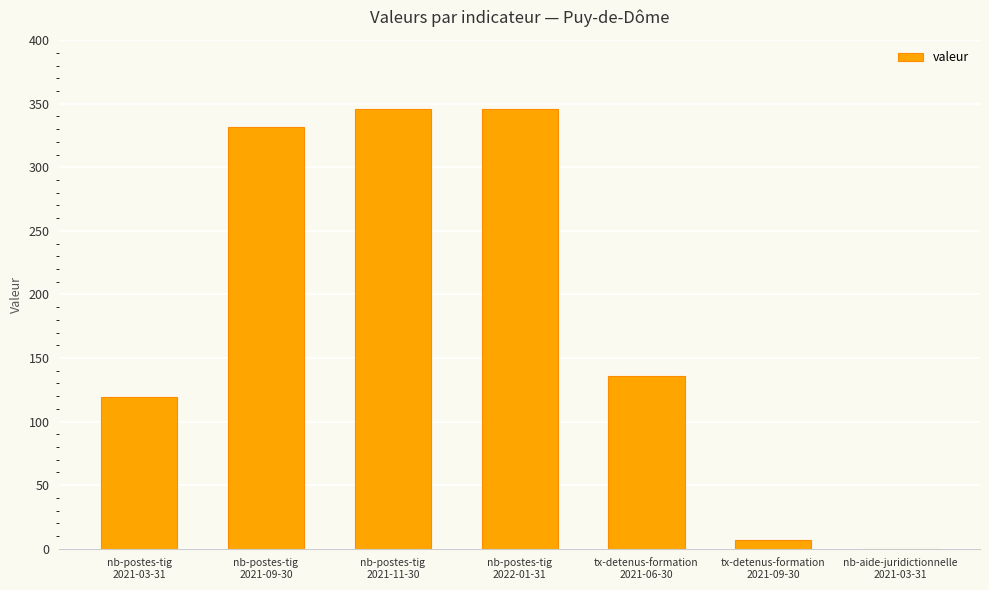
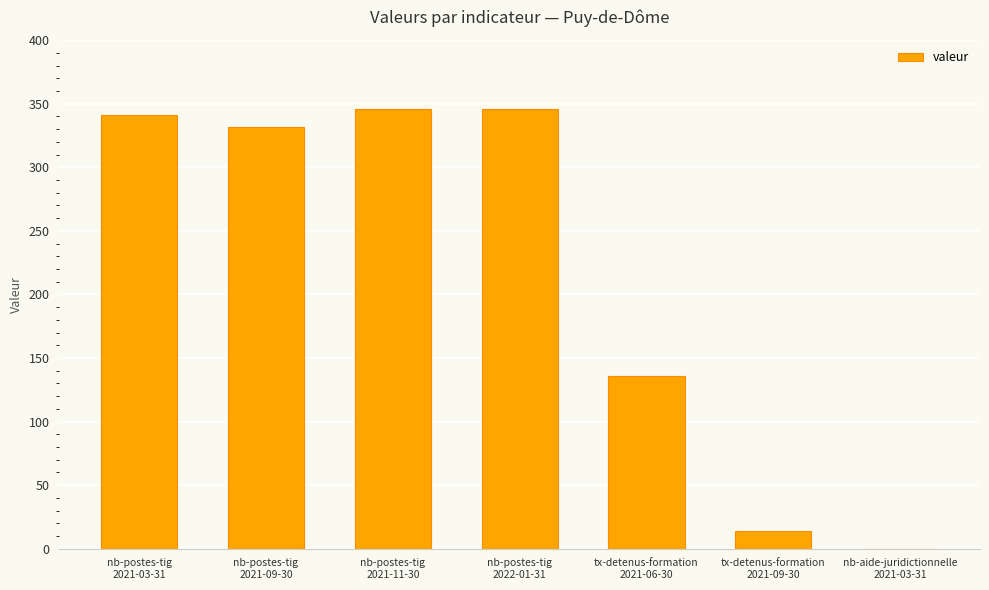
nb-postes-tig 2021-03-31: 119 -> 341
tx-detenus-formation 2021-09-30: 7 -> 14
